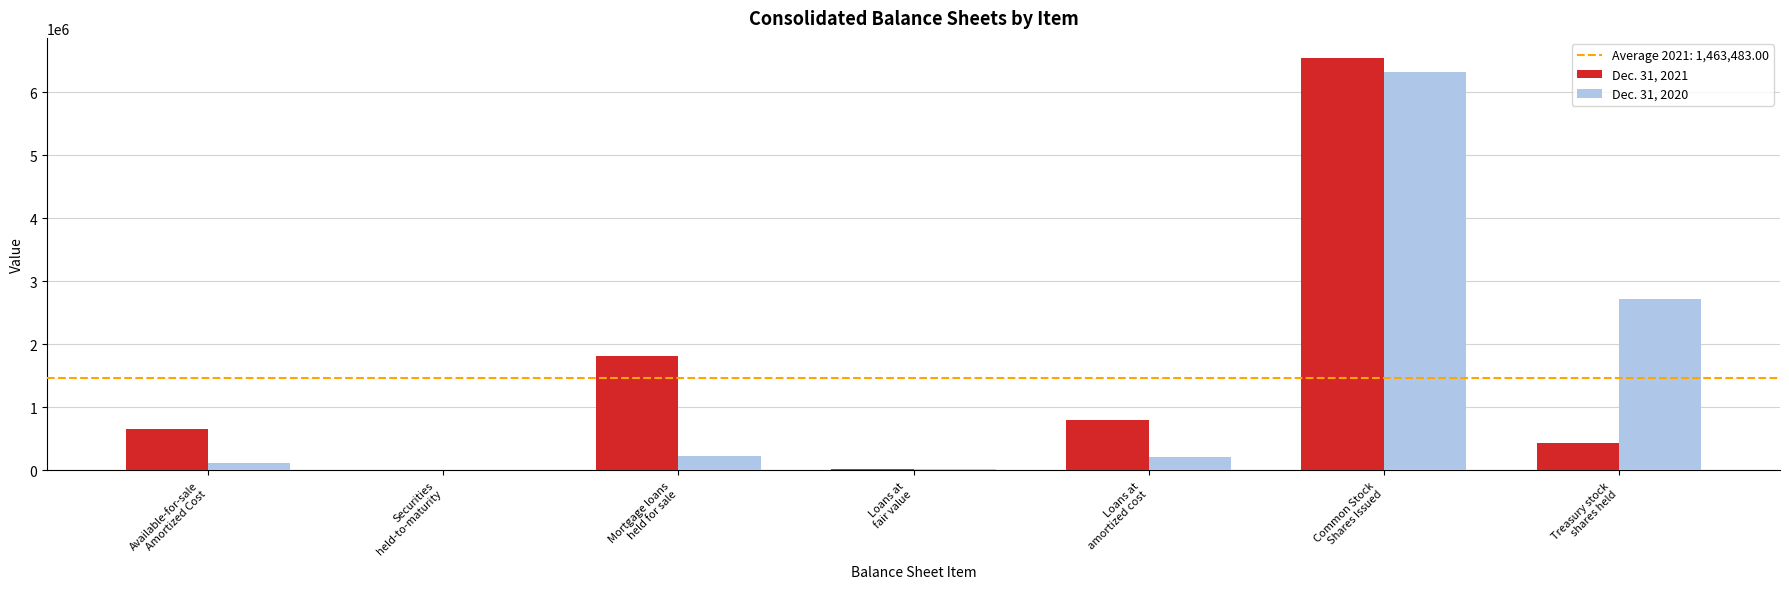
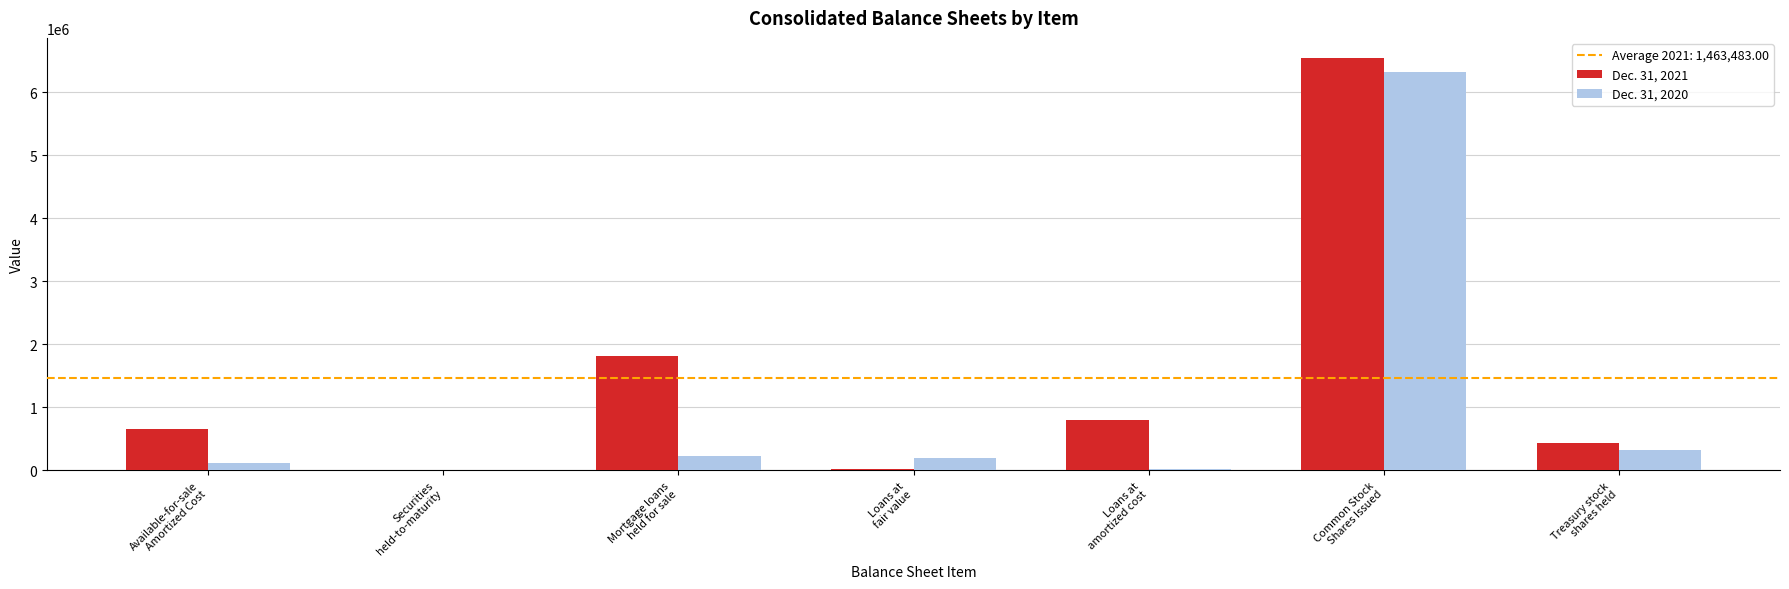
Dec. 31, 2020, Loans at fair value: 0 -> 200000
Dec. 31, 2020, Loans at amortized cost: 200000 -> 0
Dec. 31, 2020, Treasury stock shares held: 2700000 -> 300000
